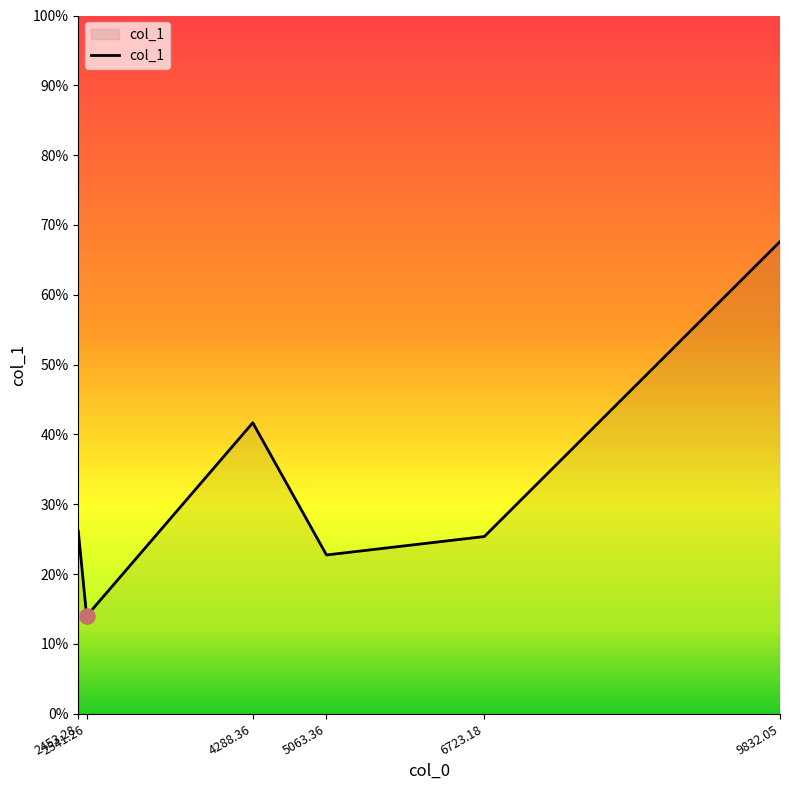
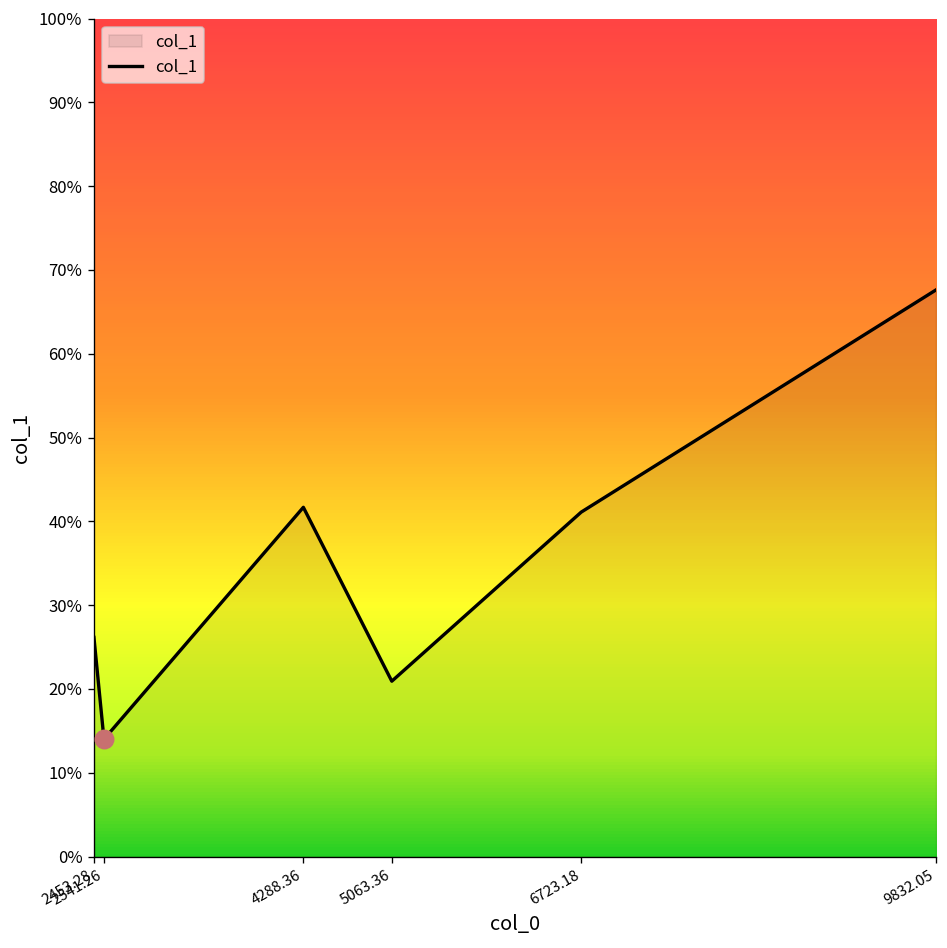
col_1, 5063.36: 23% -> 21%
col_1, 6723.18: 25% -> 41%
